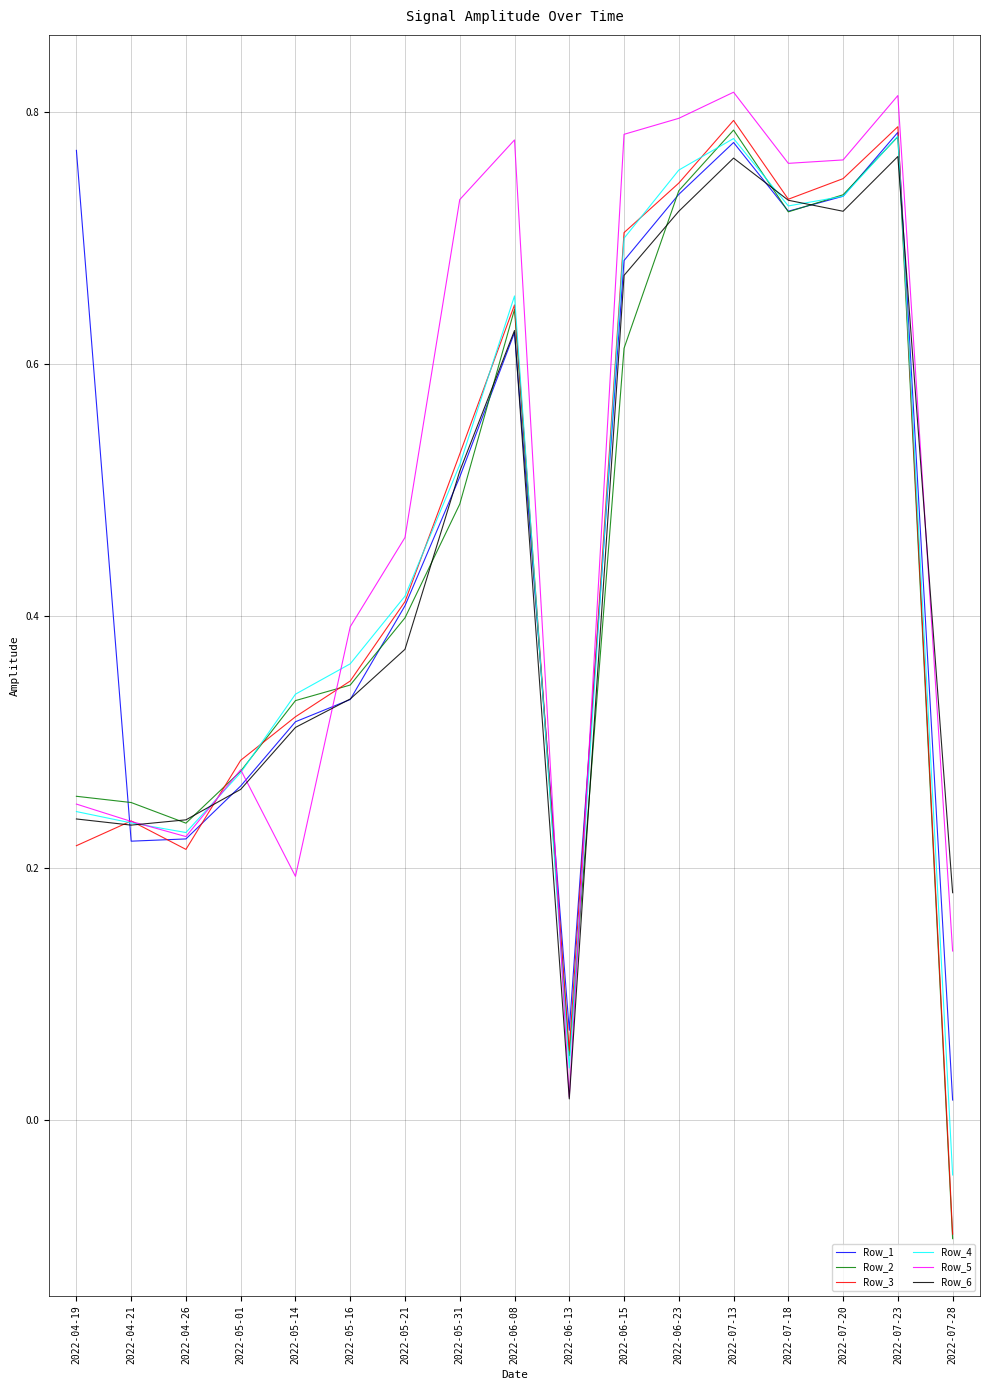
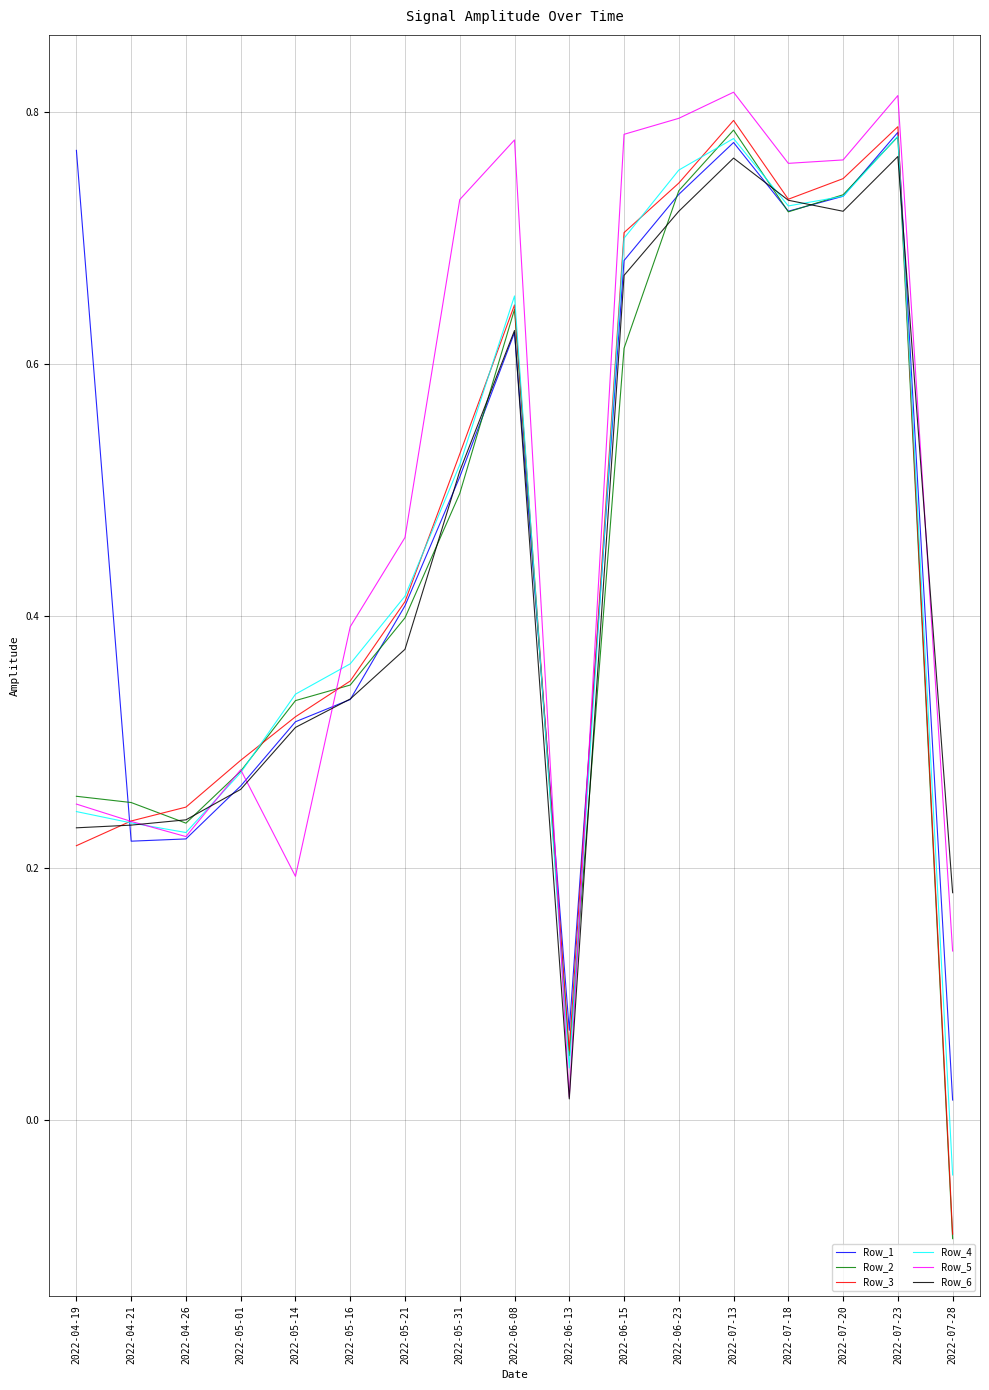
Row_6, 2022-04-19: 0.239 -> 0.232
Row_3, 2022-04-26: 0.215 -> 0.248
Row_2, 2022-05-31: 0.489 -> 0.497
